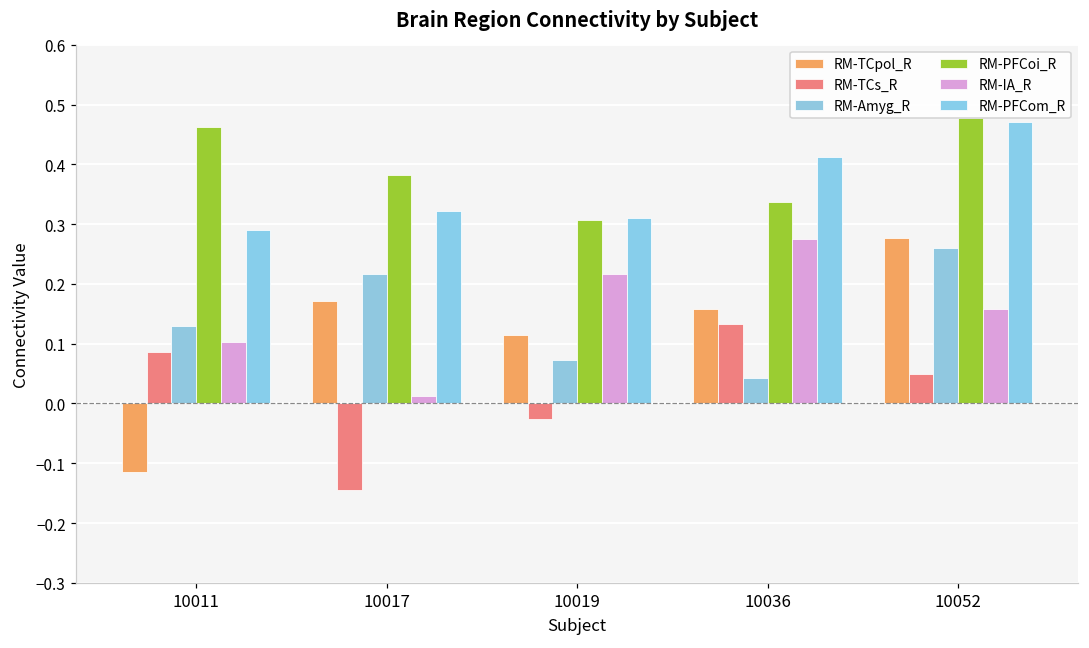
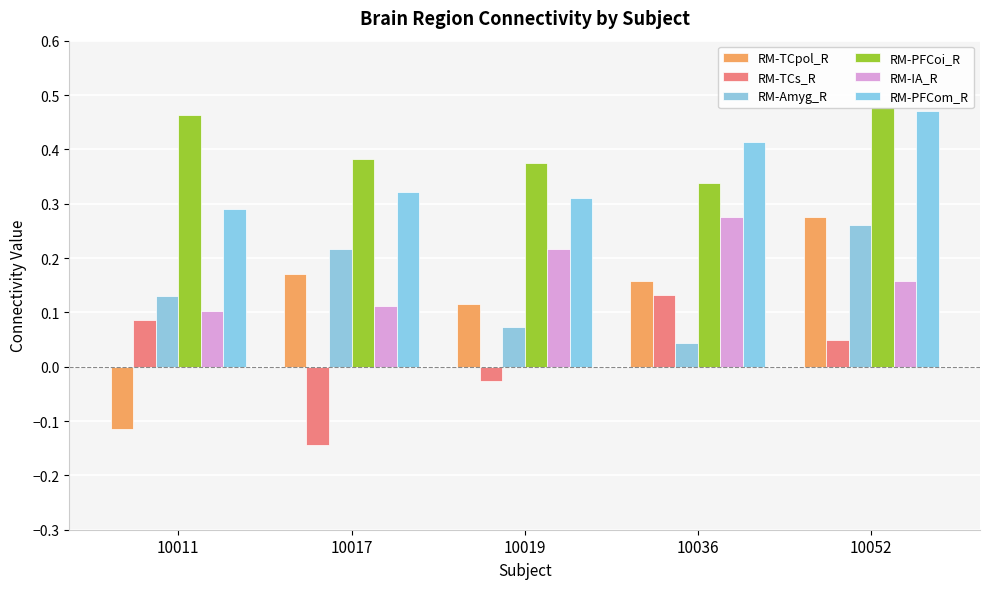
RM-IA_R, 10017: 0.01 -> 0.11
RM-PFCoi_R, 10019: 0.31 -> 0.37
